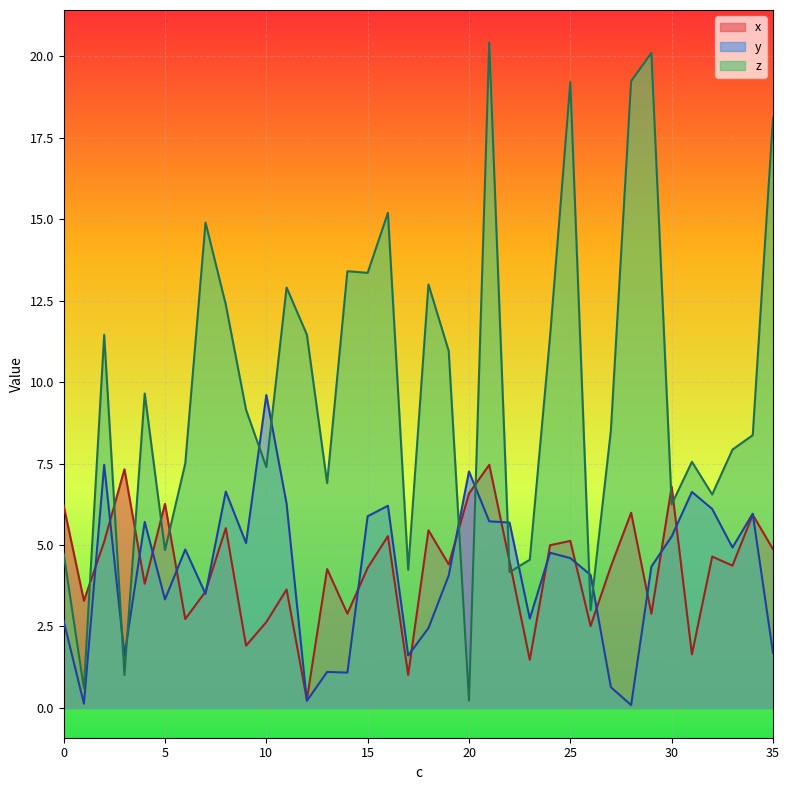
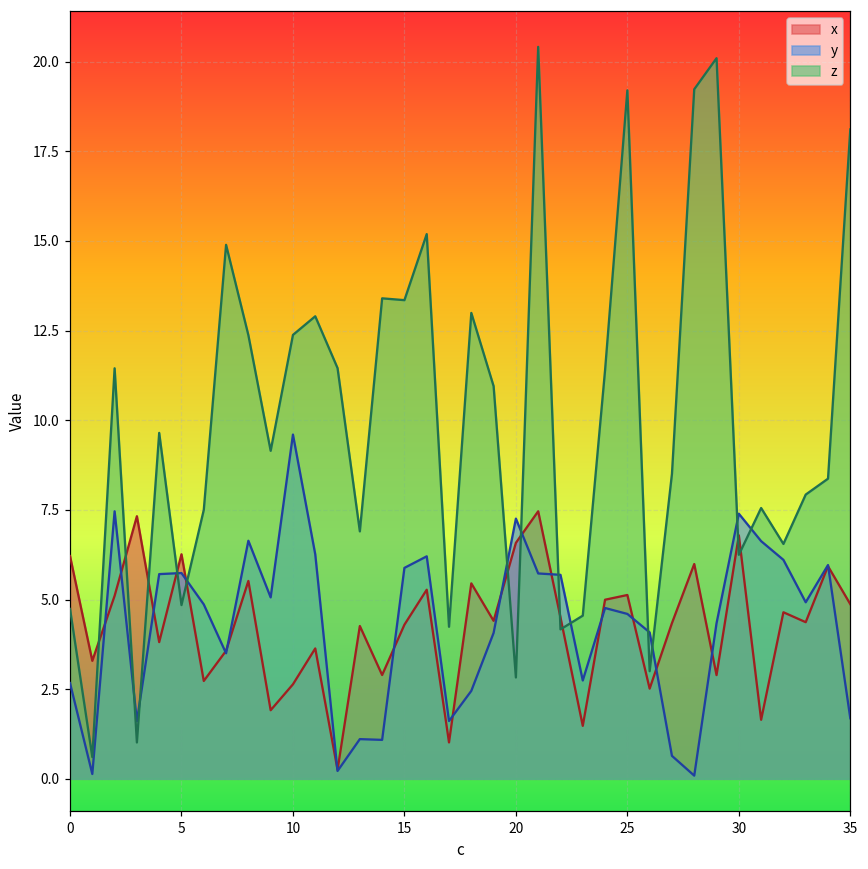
y, 5: 3.3 -> 5.7
z, 10: 7.4 -> 12.4
z, 20: 0.2 -> 2.8
y, 30: 5.3 -> 7.4
